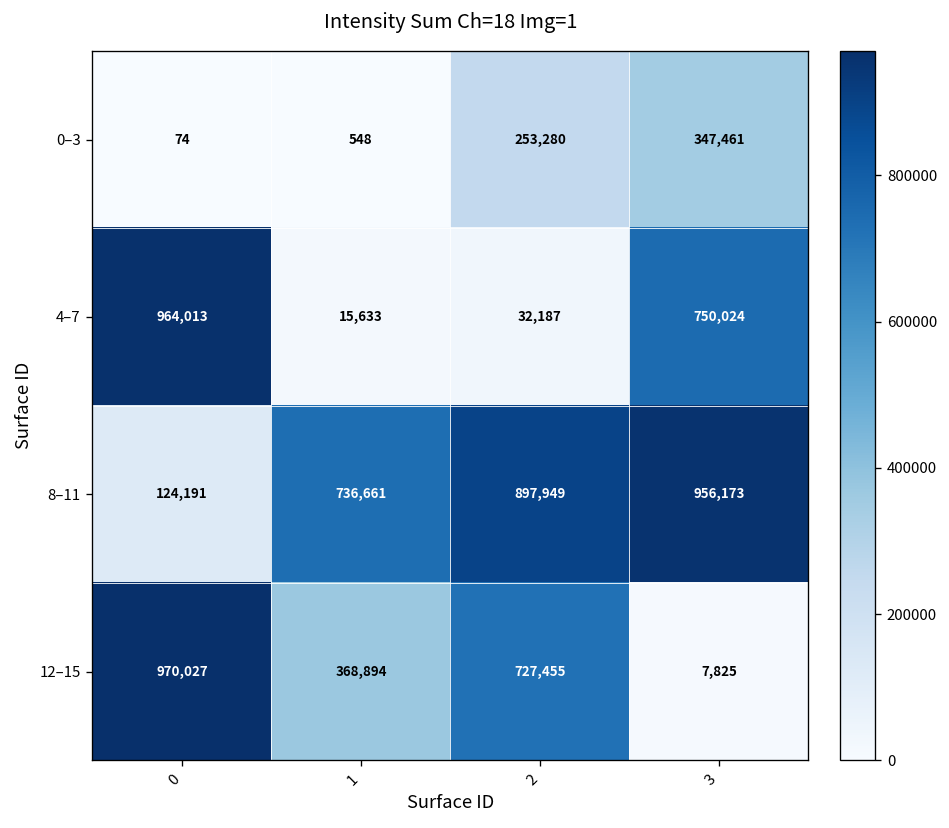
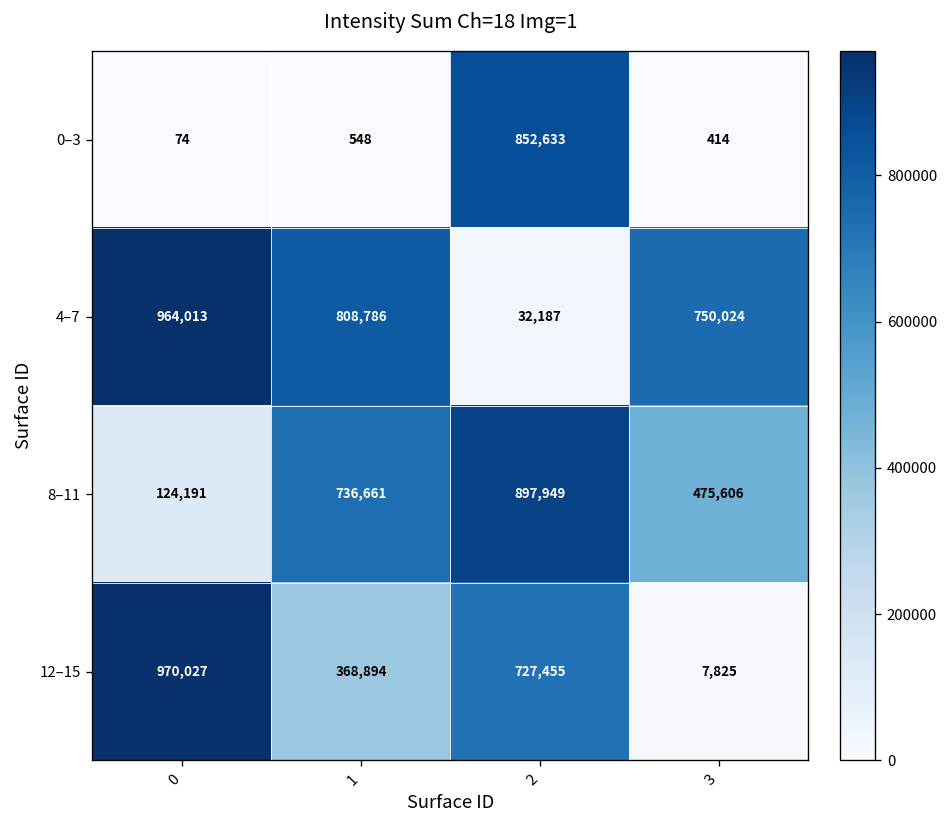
0–3, 2: 253,280 -> 852,633
0–3, 3: 347,461 -> 414
4–7, 1: 15,633 -> 808,786
8–11, 3: 956,173 -> 475,606
